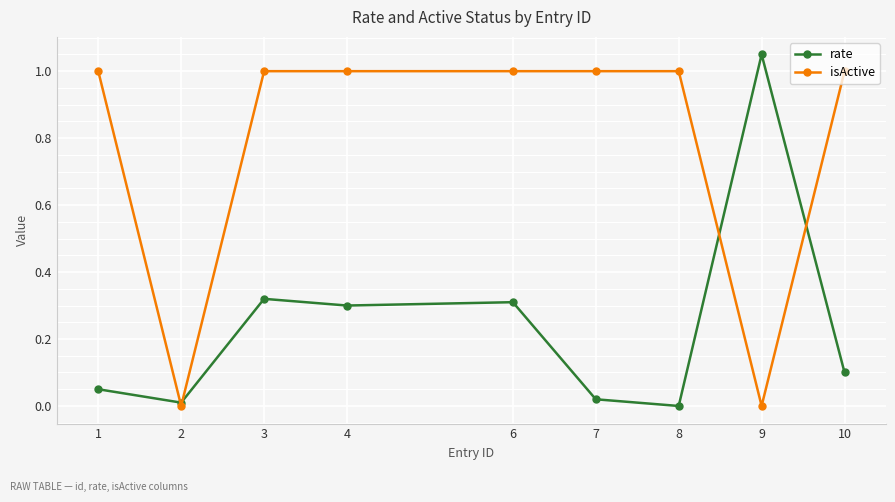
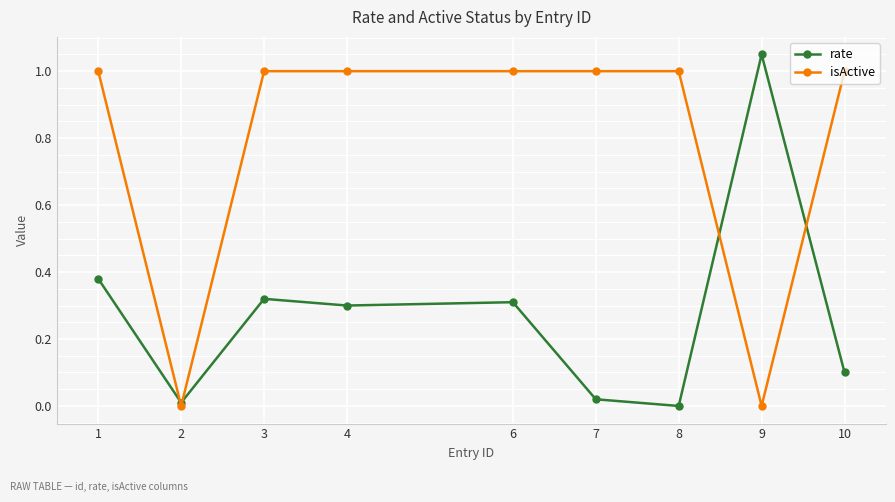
rate, 1: 0.05 -> 0.38
